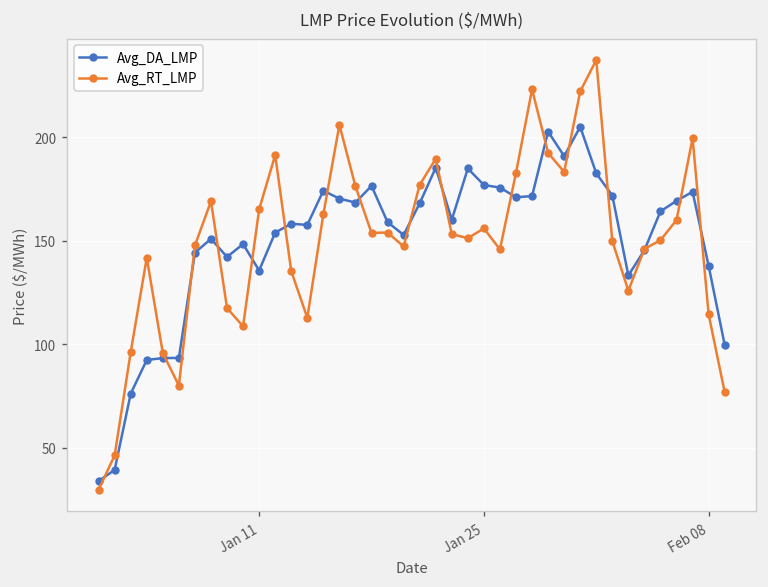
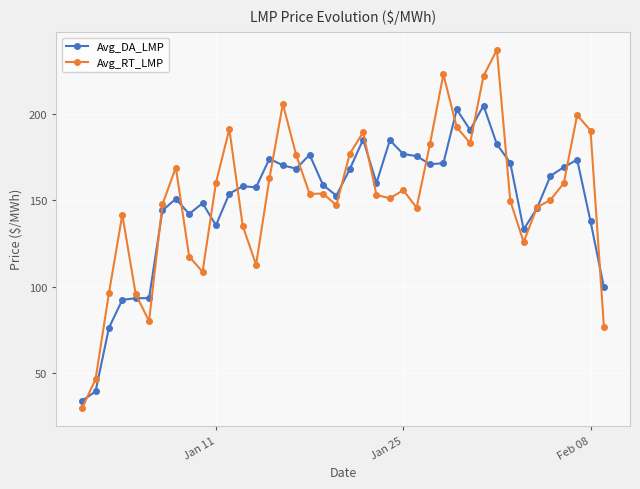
Avg_RT_LMP, Jan 11: 165 -> 160
Avg_RT_LMP, Feb 08: 114 -> 190
